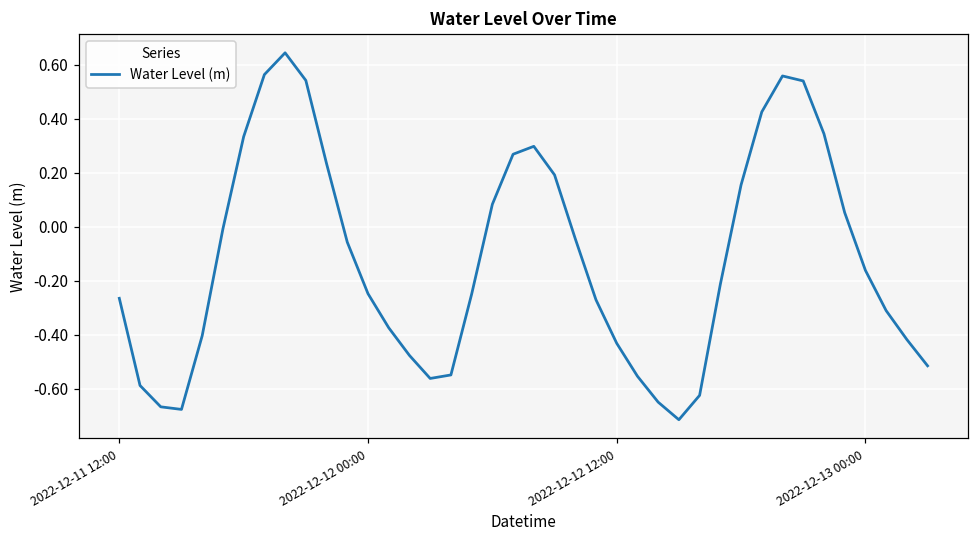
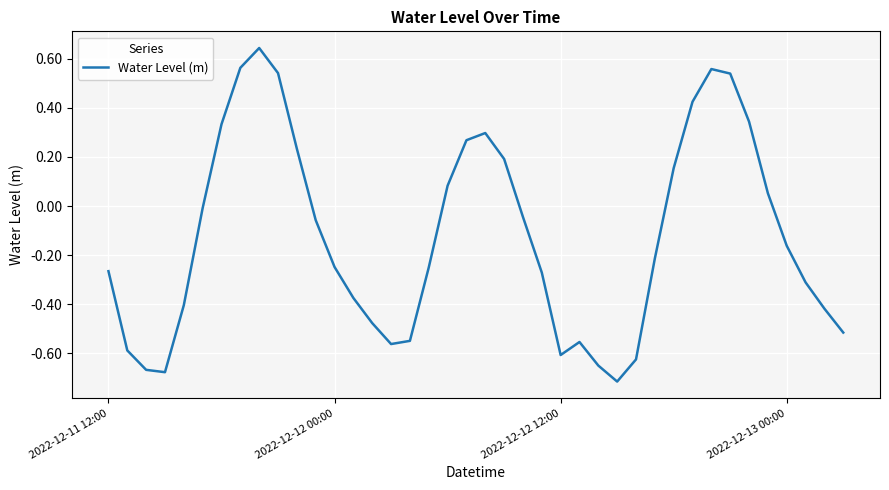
2022-12-12 12:00: -0.43 -> -0.61
